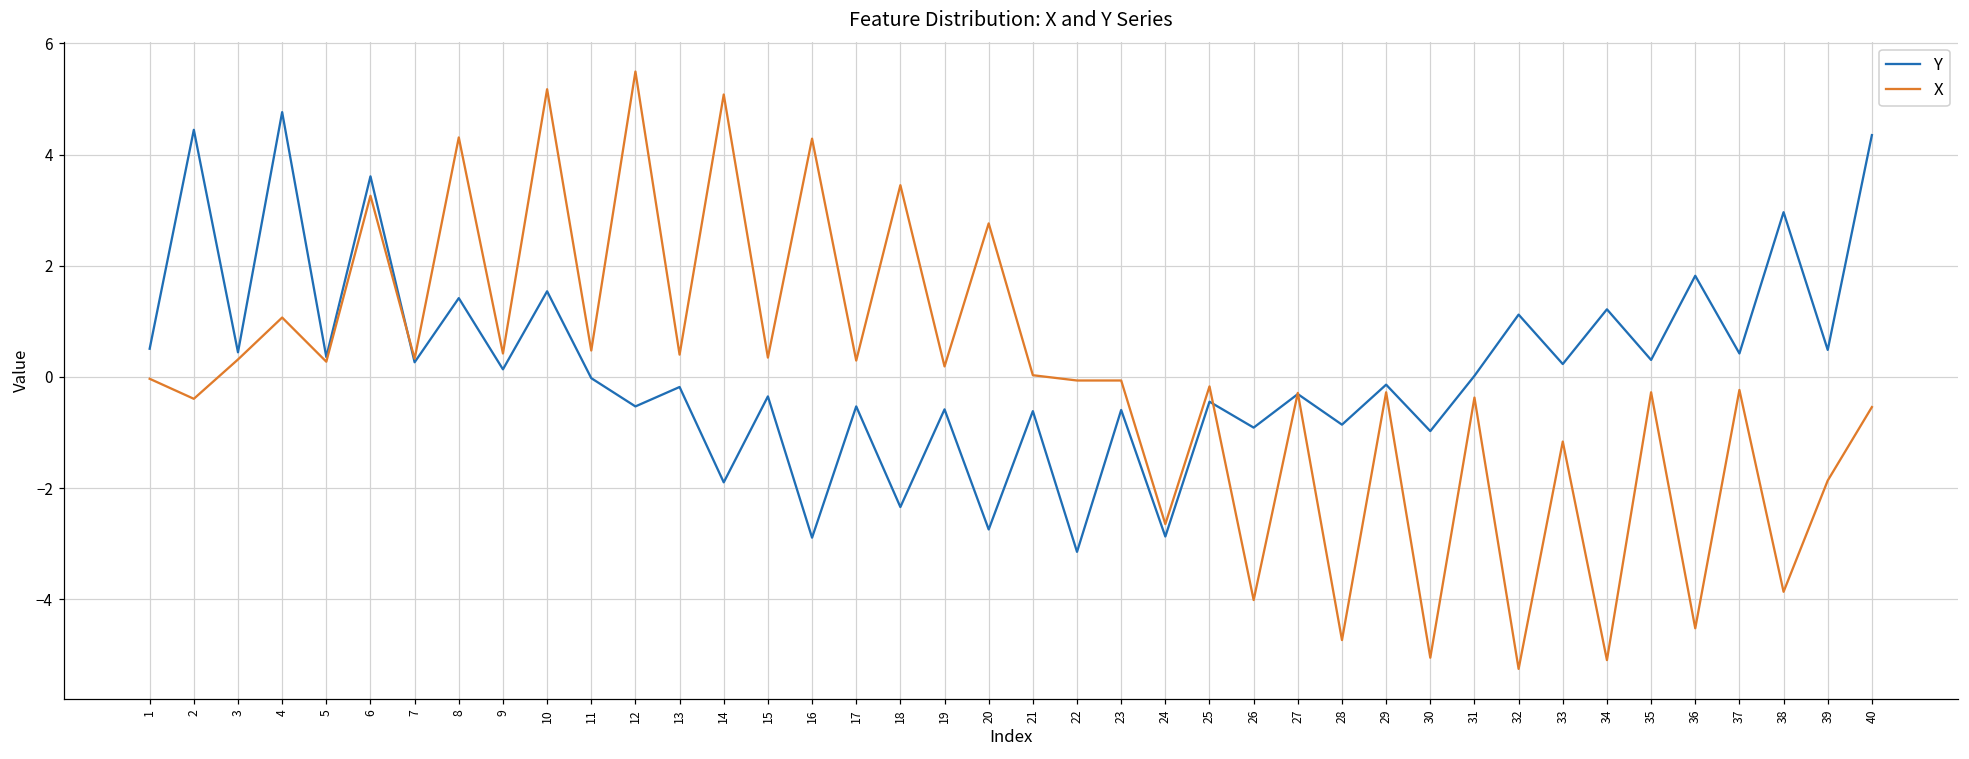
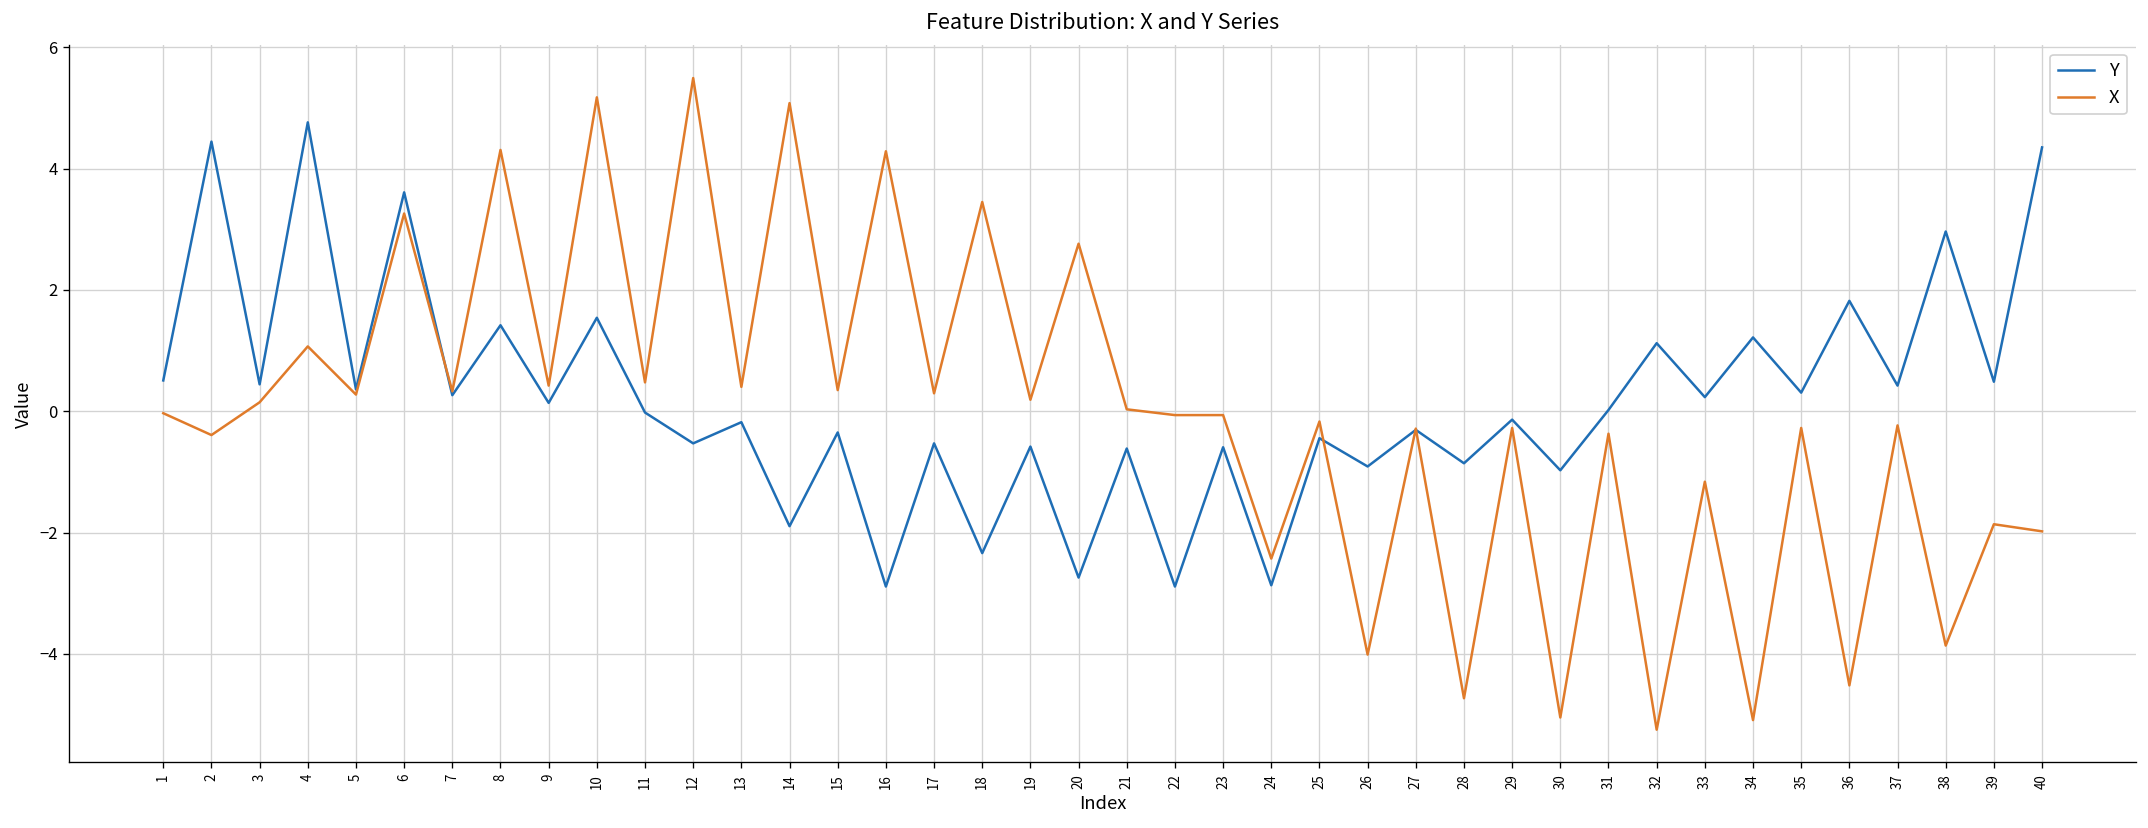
X, 3: 0.3 -> 0.1
Y, 22: -3.1 -> -2.9
X, 24: -2.6 -> -2.4
X, 40: -0.5 -> -2.0
